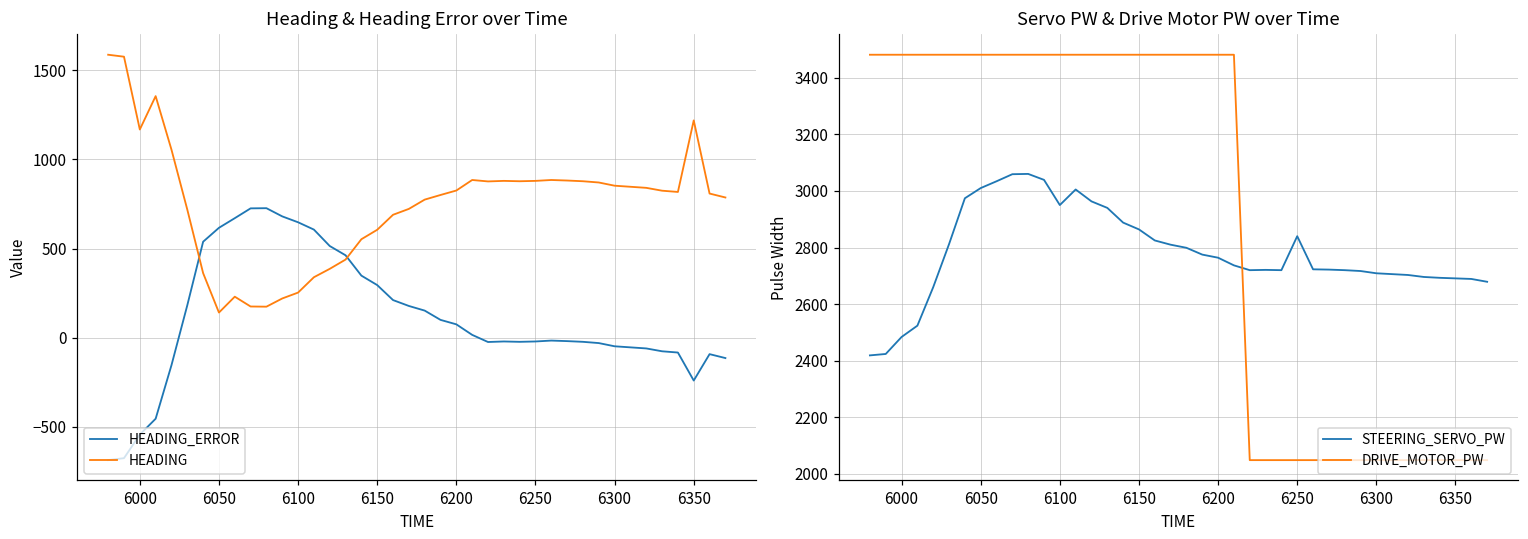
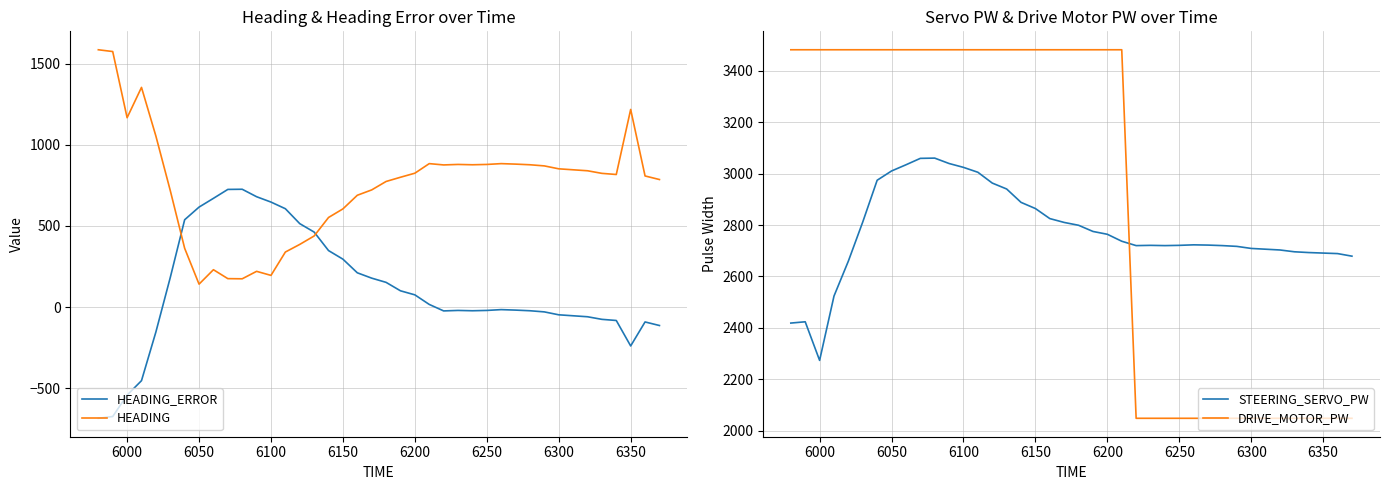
Heading & Heading Error over Time, HEADING, 6100: 250 -> 200
Servo PW & Drive Motor PW over Time, STEERING_SERVO_PW, 6000: 2480 -> 2270
Servo PW & Drive Motor PW over Time, STEERING_SERVO_PW, 6100: 2950 -> 3020
Servo PW & Drive Motor PW over Time, STEERING_SERVO_PW, 6250: 2840 -> 2720
